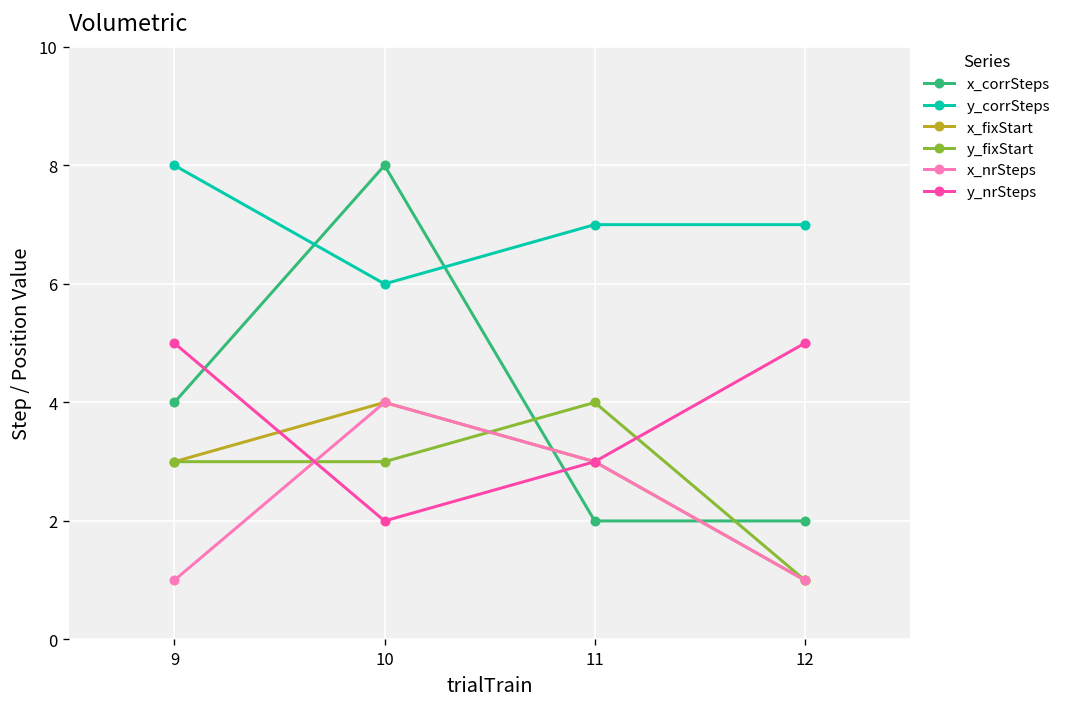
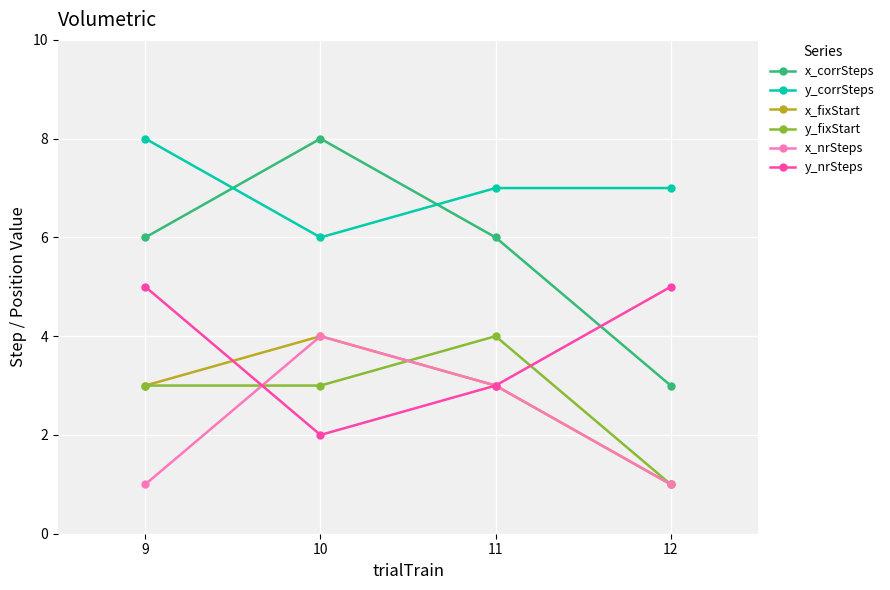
x_corrSteps, 9: 4 -> 6
x_corrSteps, 11: 2 -> 6
x_corrSteps, 12: 2 -> 3
